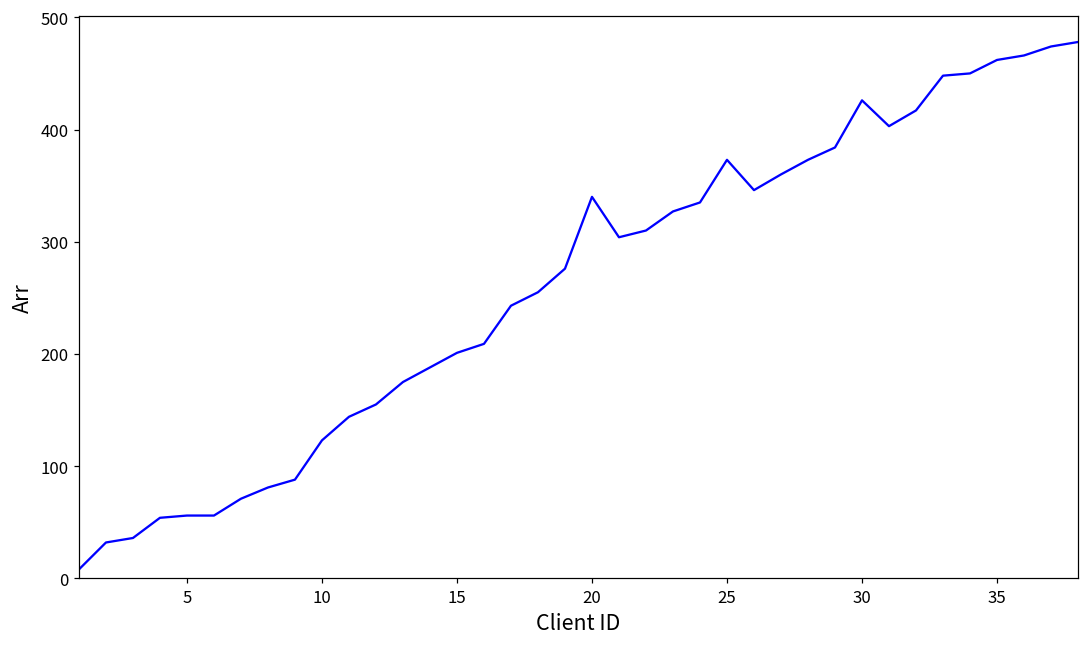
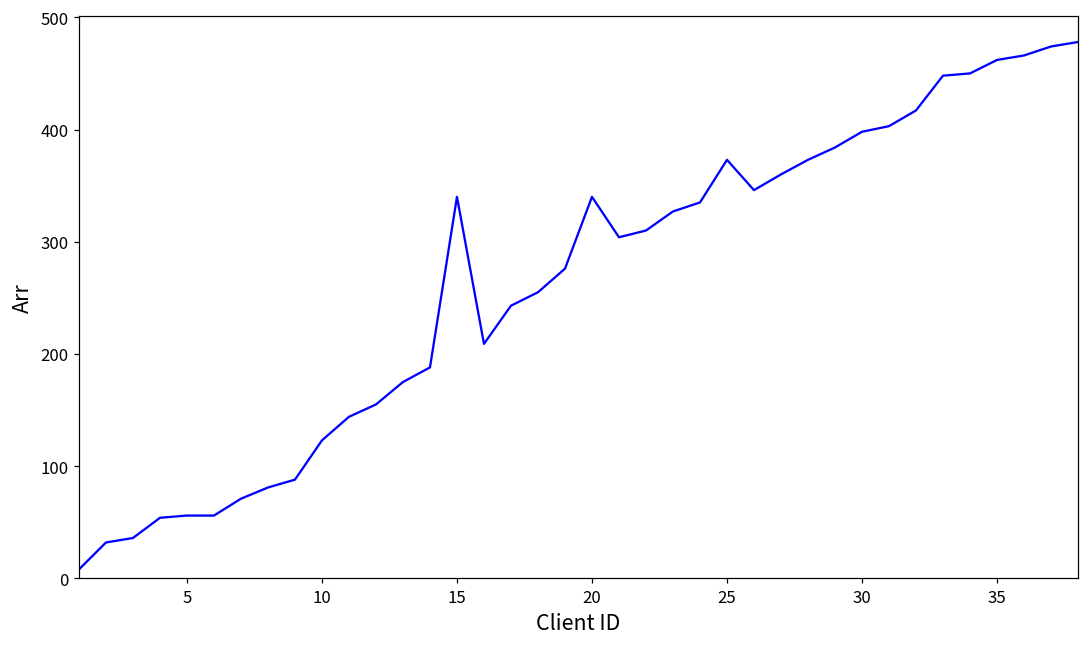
15: 201 -> 340
30: 426 -> 398
